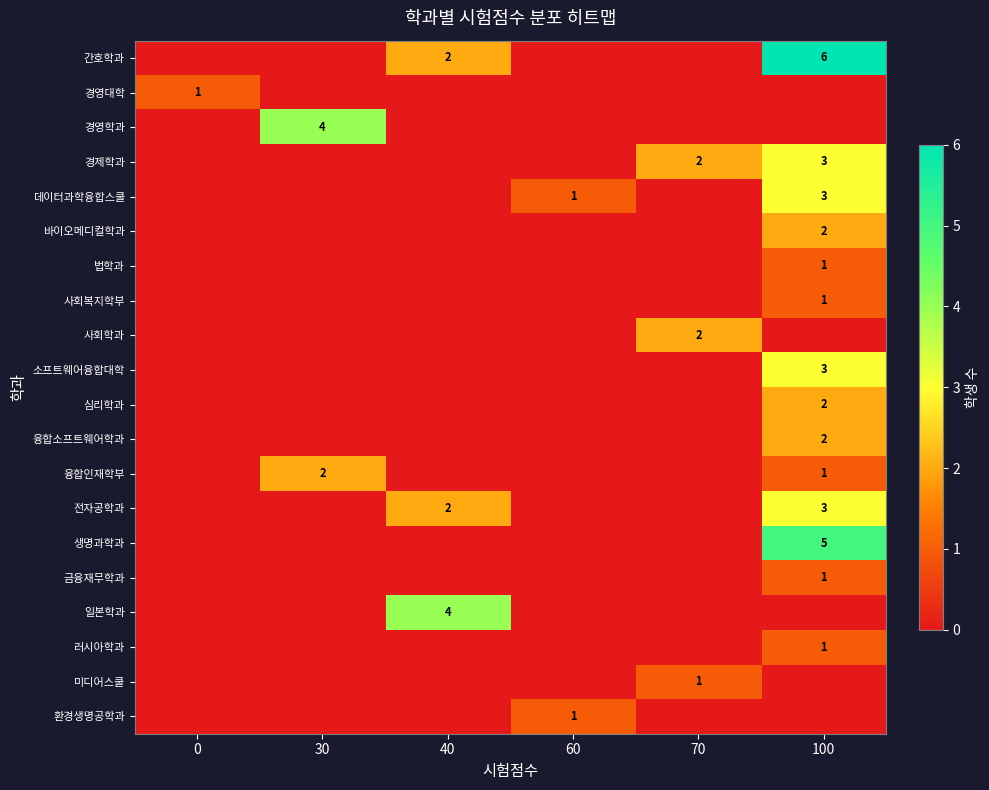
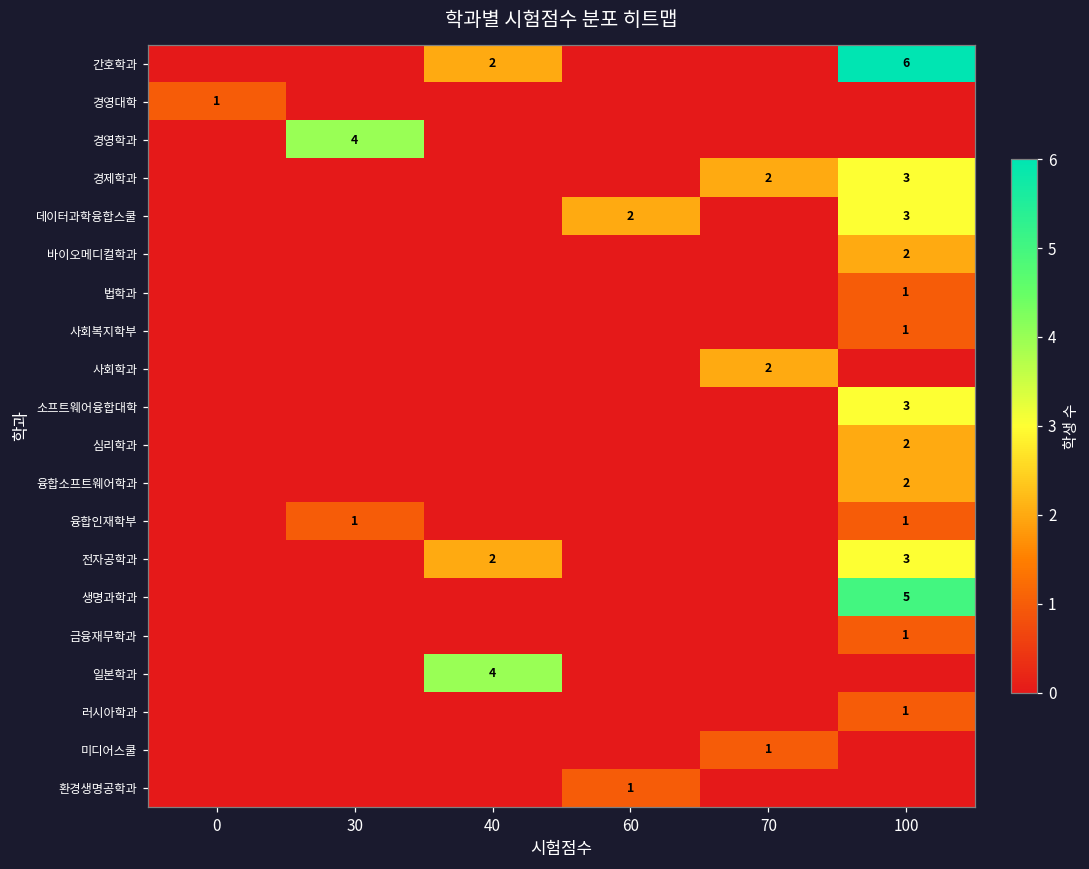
데이터과학융합스쿨, 60: 1 -> 2
융합인재학부, 30: 2 -> 1
